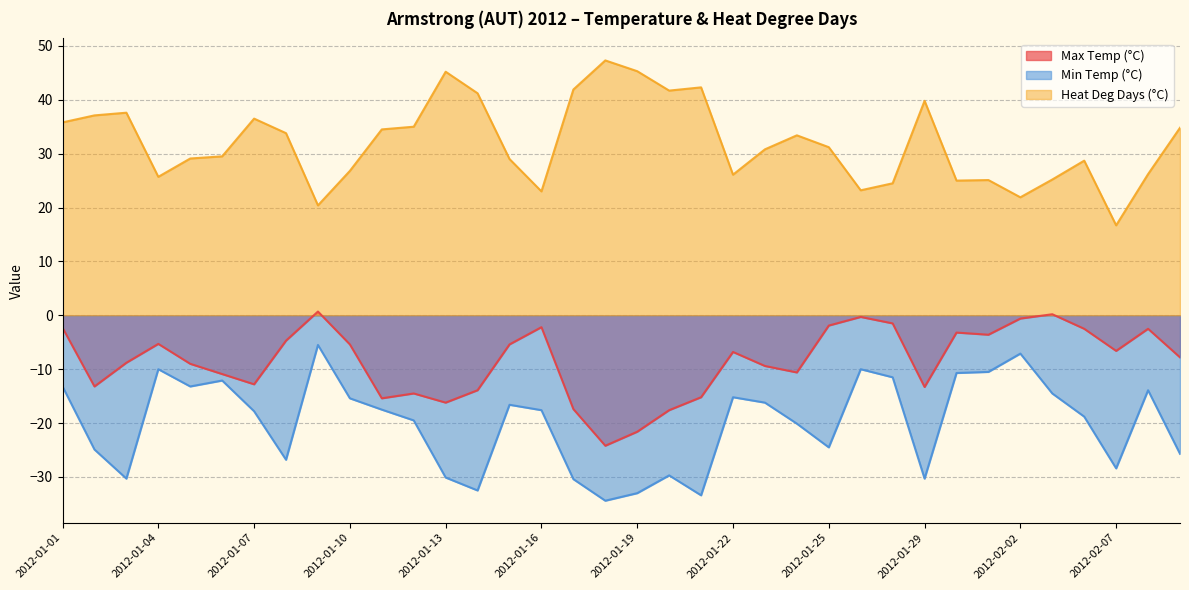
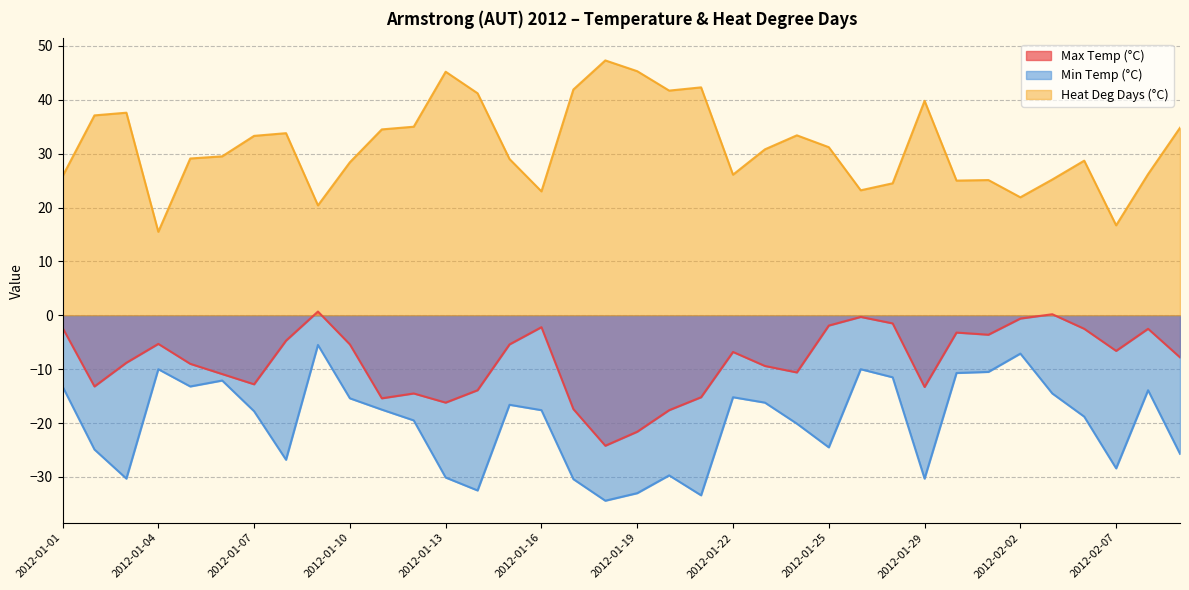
Heat Deg Days (°C), 2012-01-01: 36 -> 26
Heat Deg Days (°C), 2012-01-04: 26 -> 16
Heat Deg Days (°C), 2012-01-07: 37 -> 33
Heat Deg Days (°C), 2012-01-10: 27 -> 28
